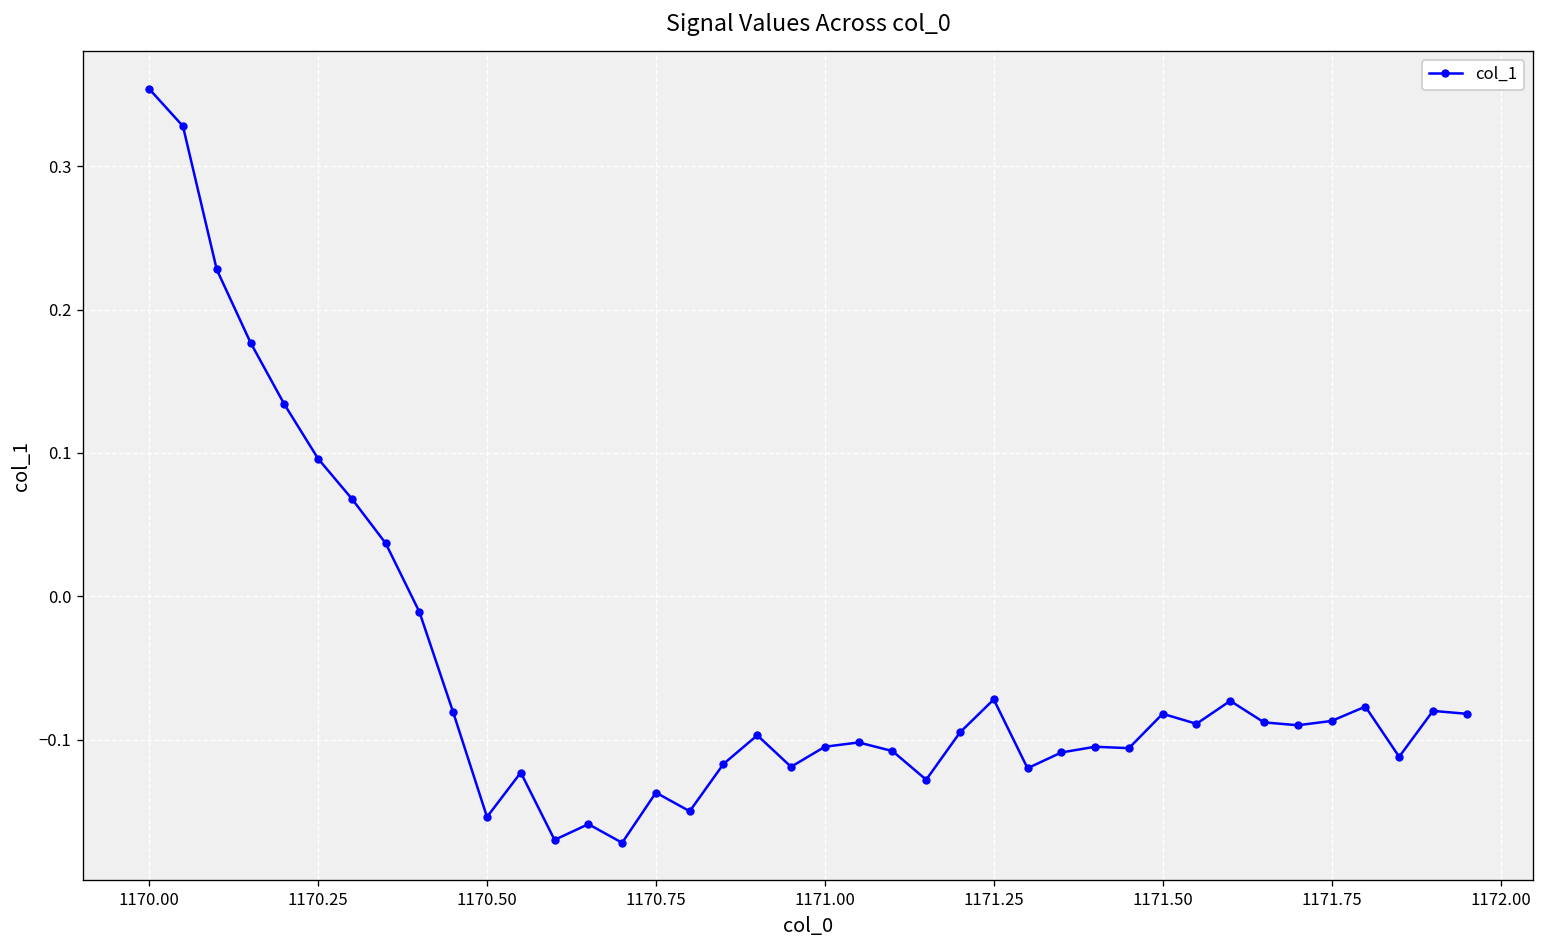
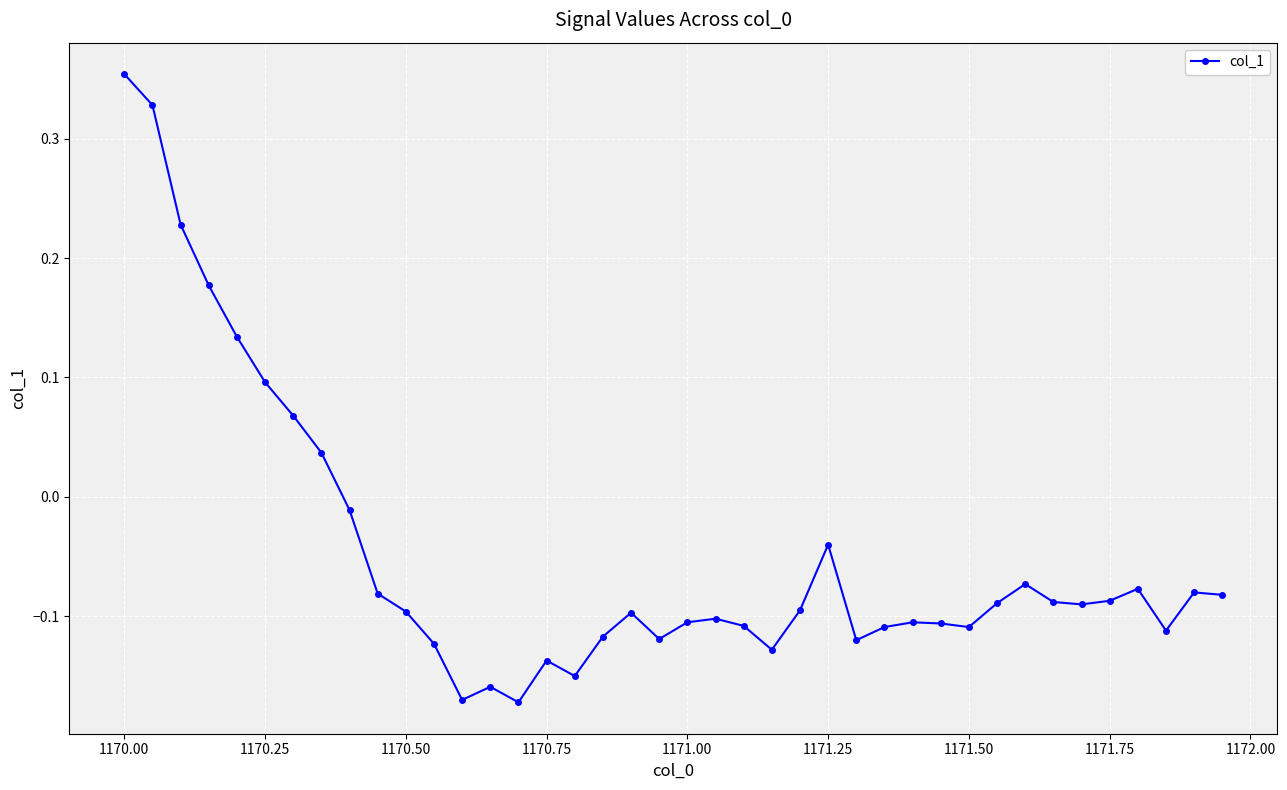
1170.50: -0.154 -> -0.096
1171.25: -0.072 -> -0.040
1171.50: -0.082 -> -0.109
